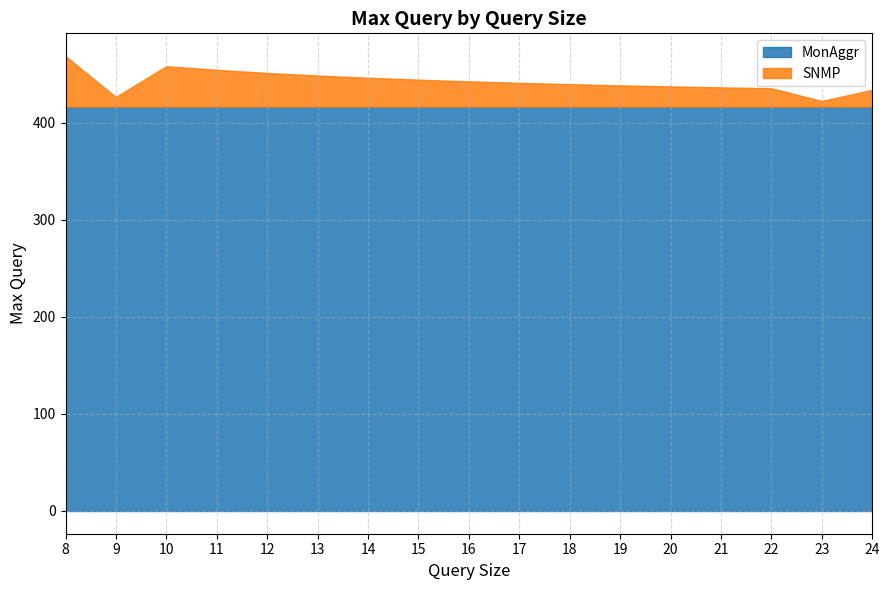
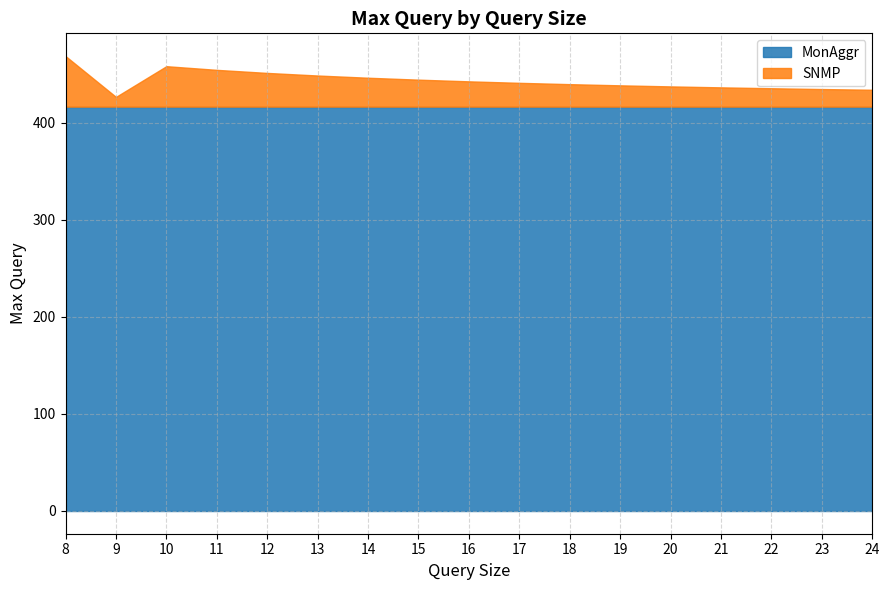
SNMP, 23: 10 -> 20
